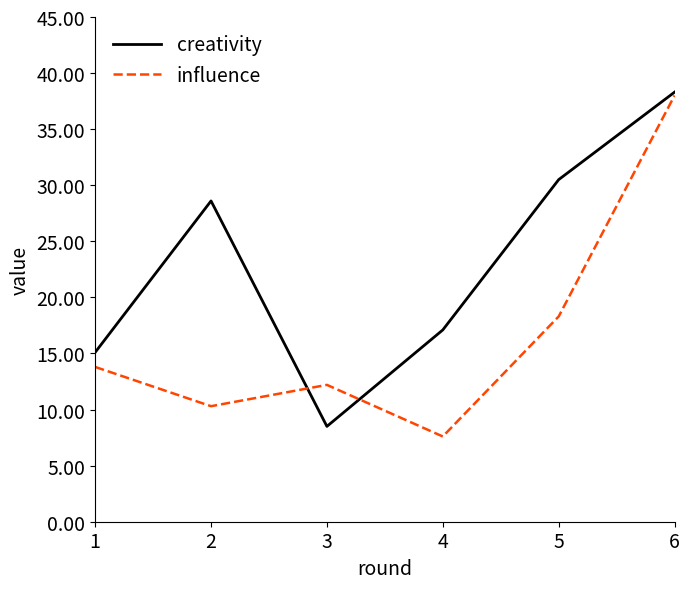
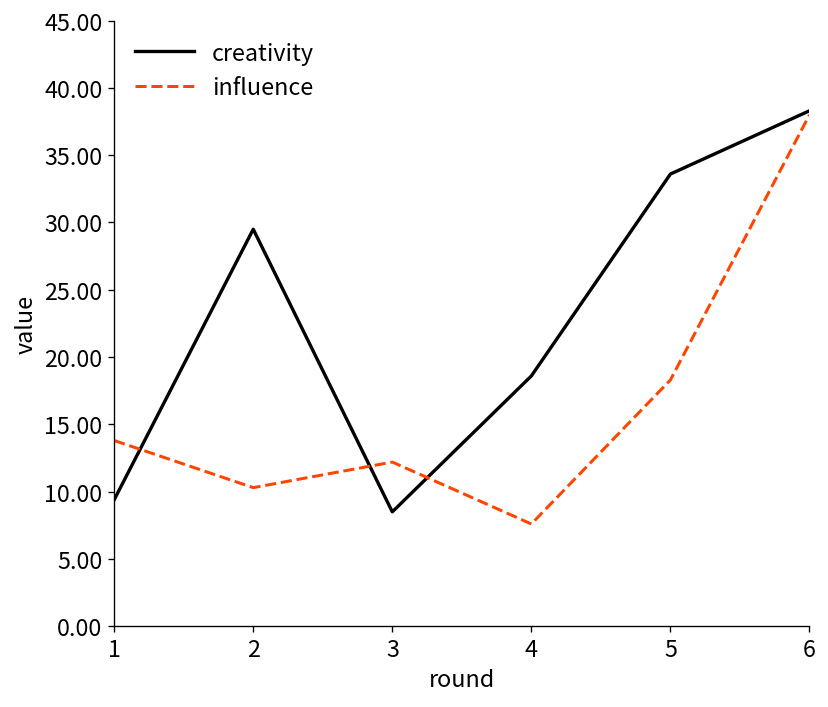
creativity, 1: 15.1 -> 9.4
creativity, 2: 28.6 -> 29.5
creativity, 4: 17.1 -> 18.6
creativity, 5: 30.5 -> 33.6
